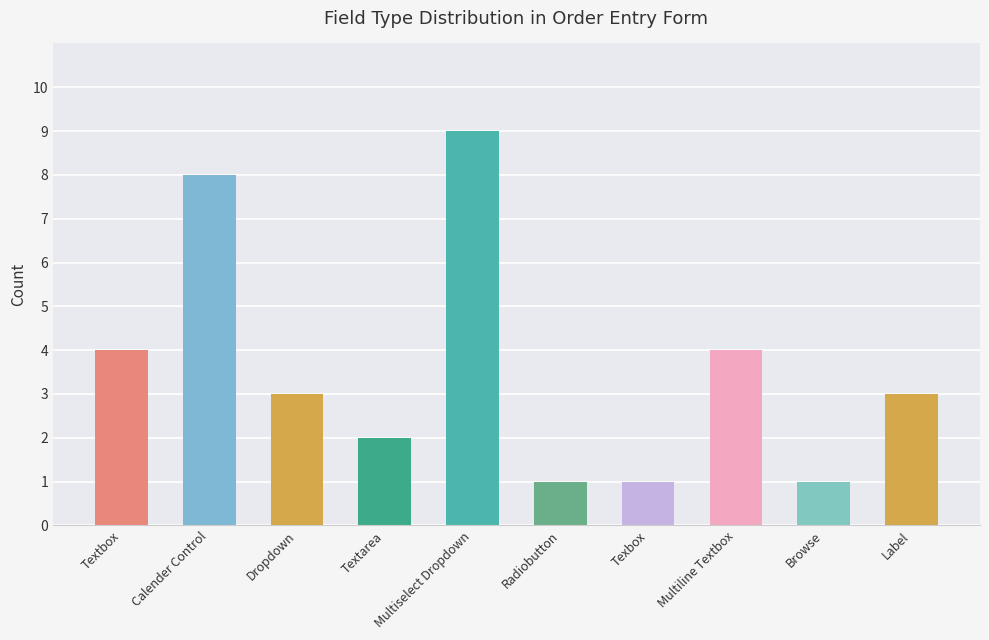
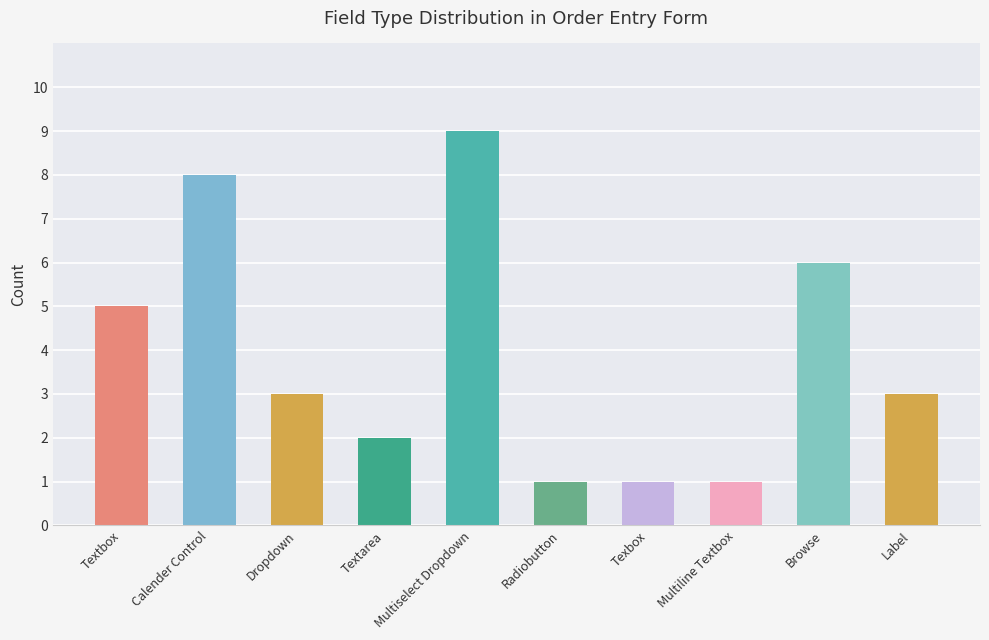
Textbox: 4 -> 5
Multiline Textbox: 4 -> 1
Browse: 1 -> 6
